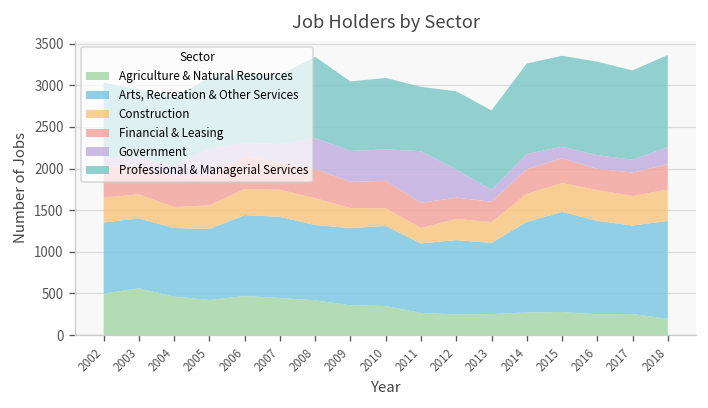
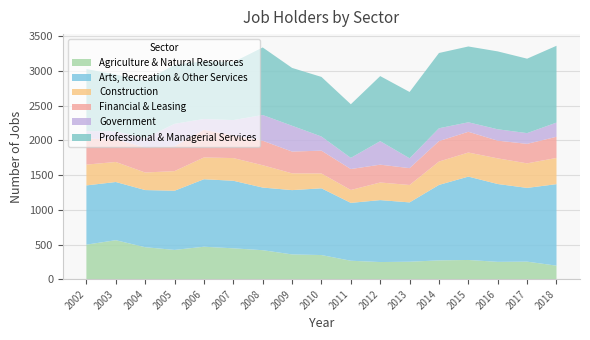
Government, 2010: 400 -> 200
Government, 2011: 600 -> 200
